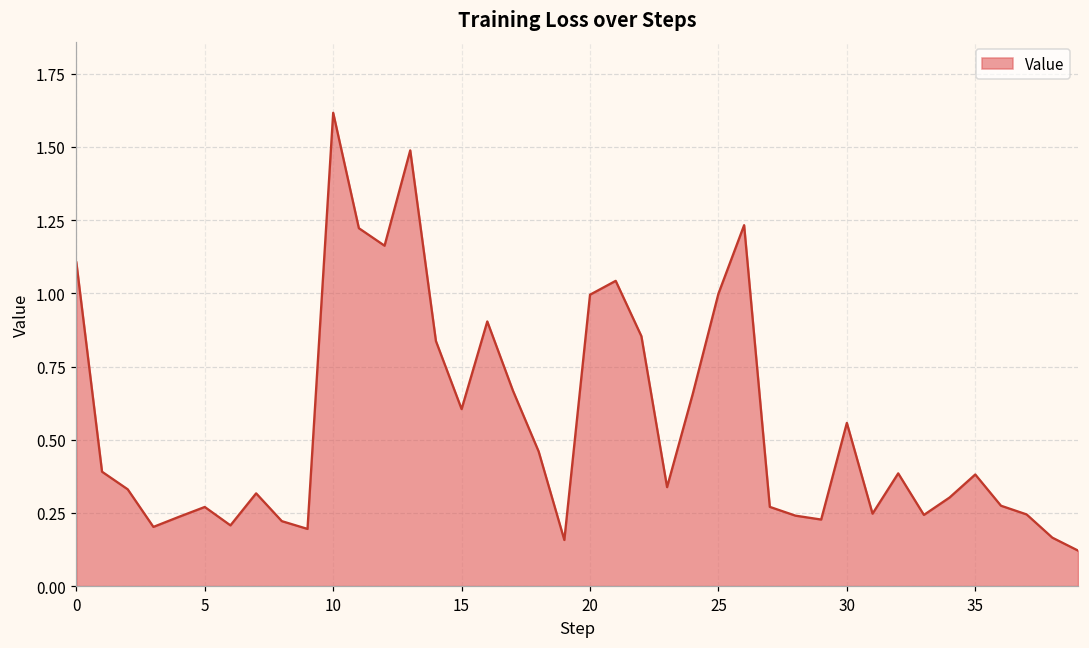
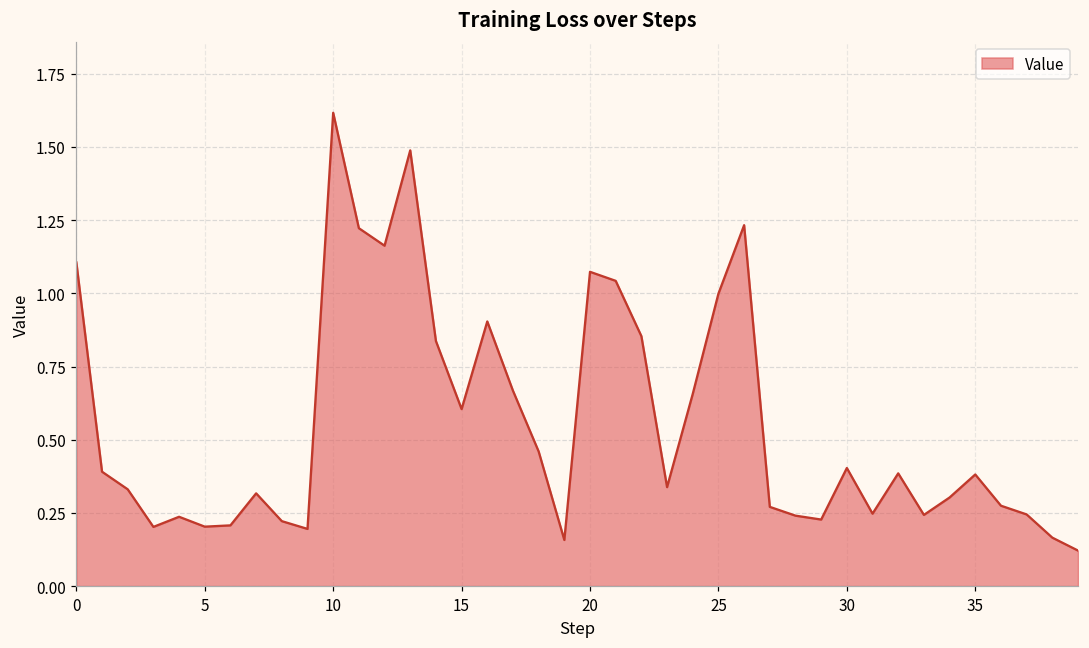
5: 0.27 -> 0.20
20: 1.00 -> 1.07
30: 0.56 -> 0.40
